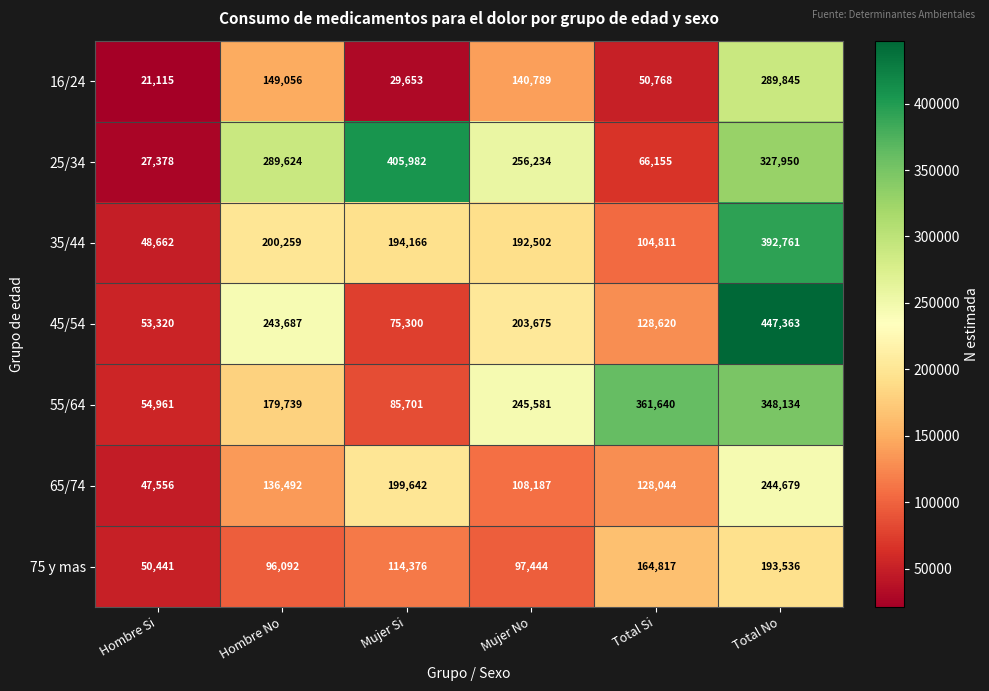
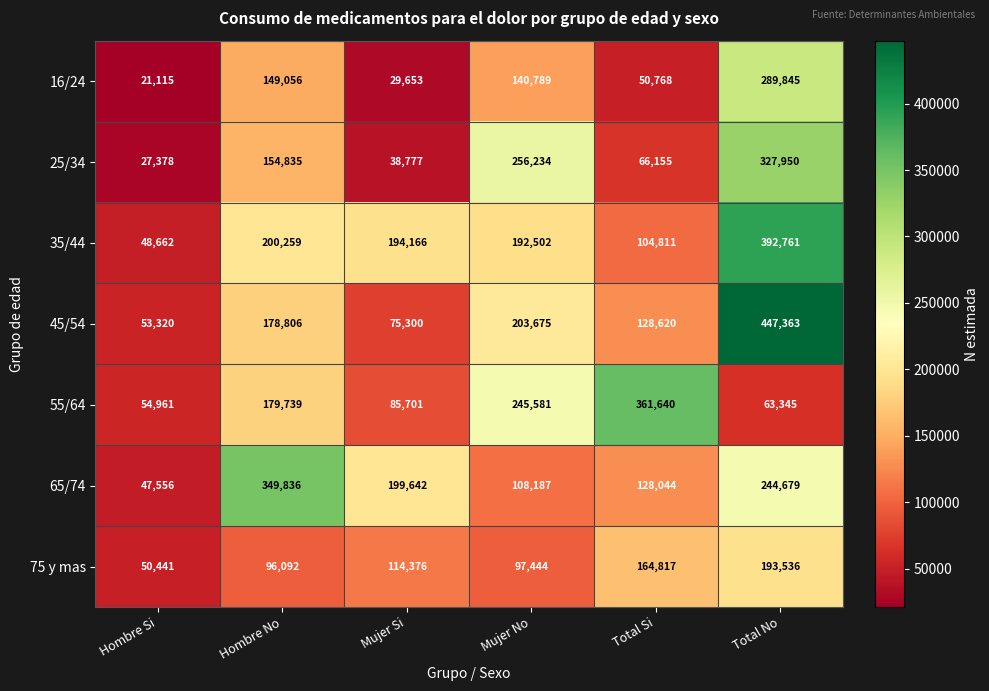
25/34, Hombre No: 289,624 -> 154,835
25/34, Mujer Si: 405,982 -> 38,777
45/54, Hombre No: 243,687 -> 178,806
55/64, Total No: 348,134 -> 63,345
65/74, Hombre No: 136,492 -> 349,836
